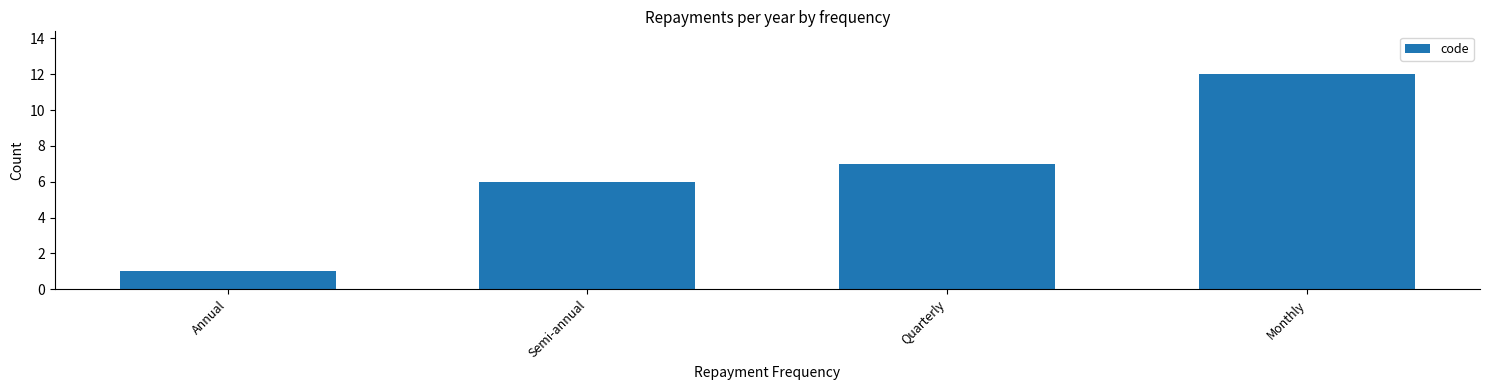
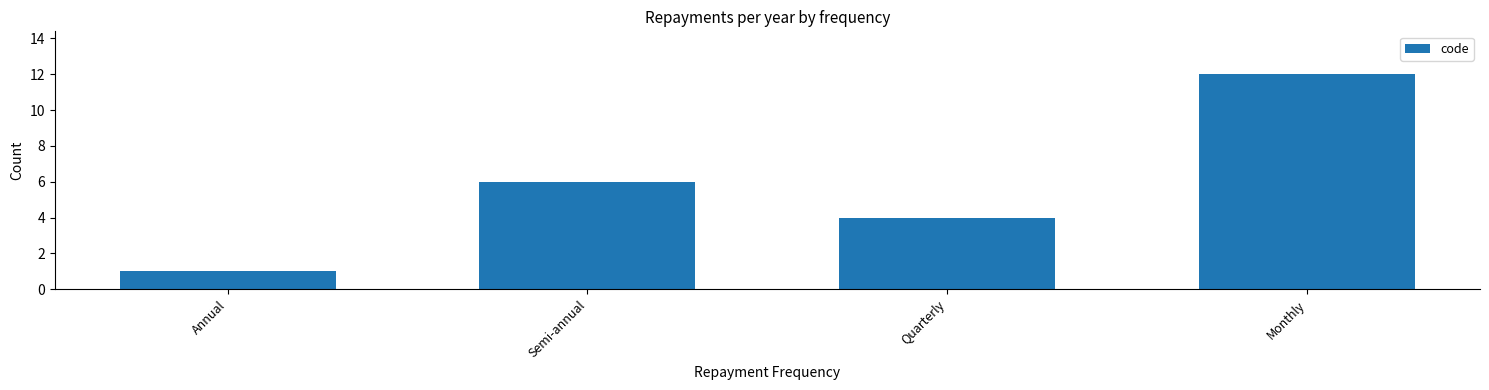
Quarterly: 7 -> 4
